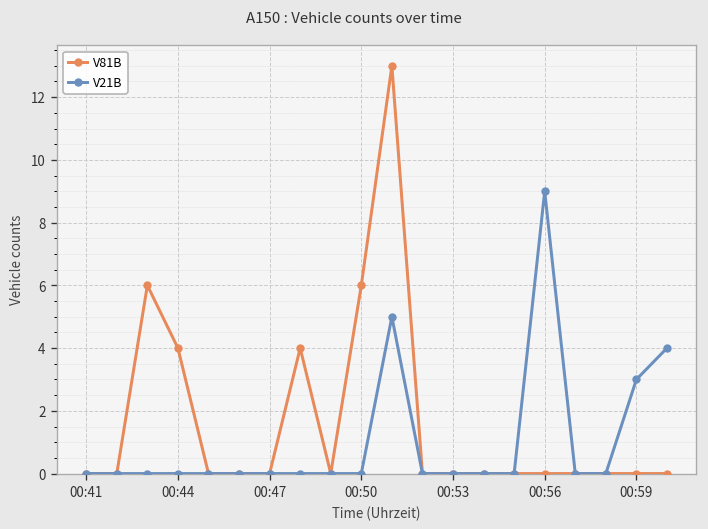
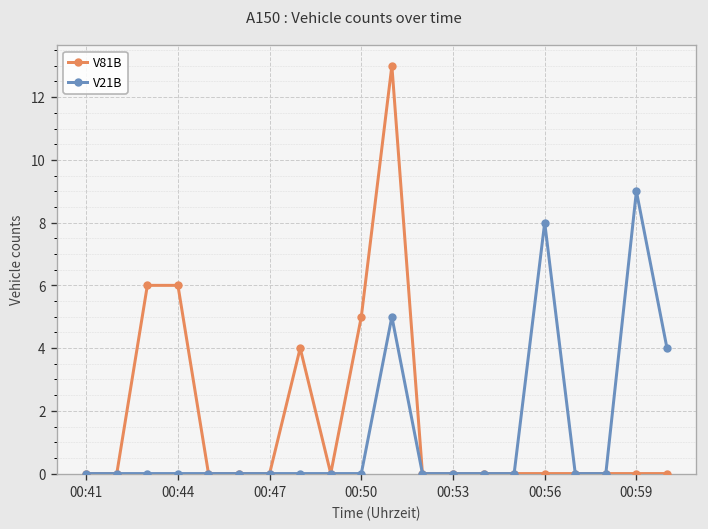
V81B, 00:44: 4 -> 6
V81B, 00:50: 6 -> 5
V21B, 00:56: 9 -> 8
V21B, 00:59: 3 -> 9
